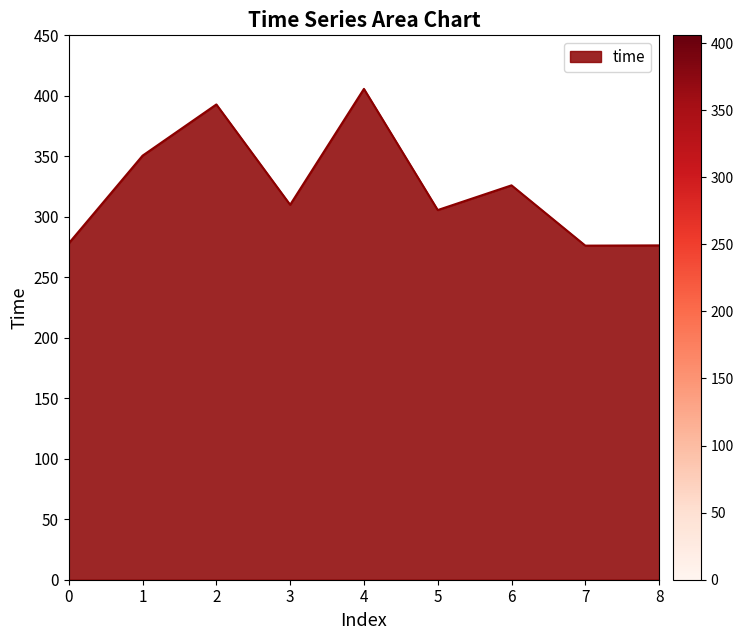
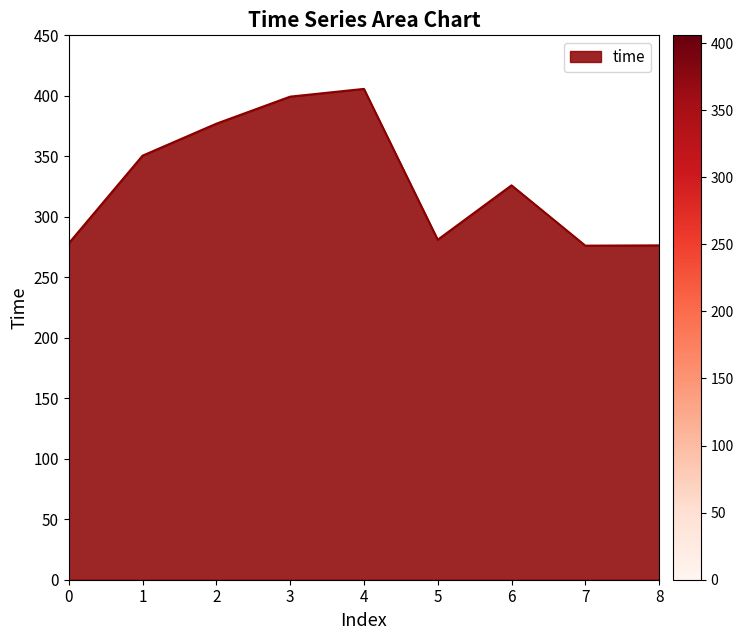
2: 393 -> 377
3: 310 -> 399
5: 306 -> 281
